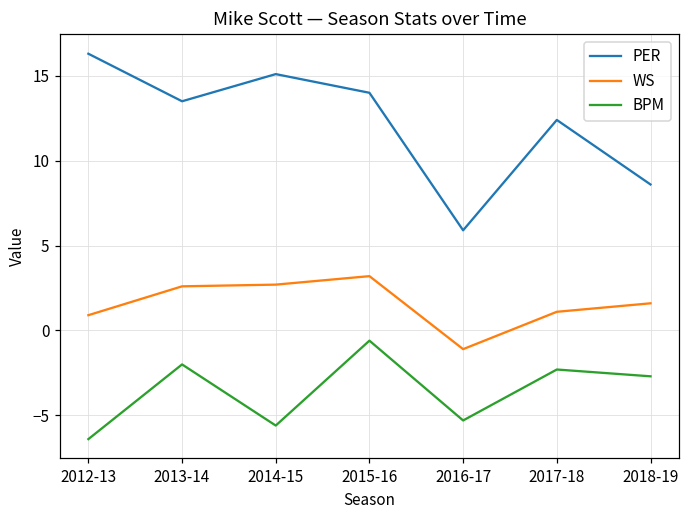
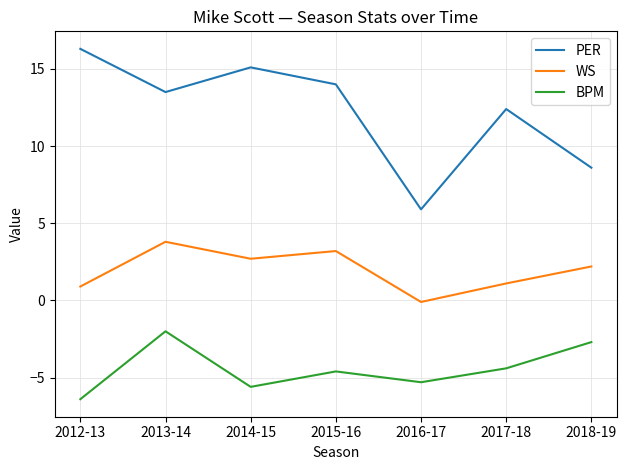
WS, 2013-14: 2.6 -> 3.8
BPM, 2015-16: -0.6 -> -4.6
WS, 2016-17: -1.1 -> -0.1
BPM, 2017-18: -2.3 -> -4.4
WS, 2018-19: 1.6 -> 2.2
